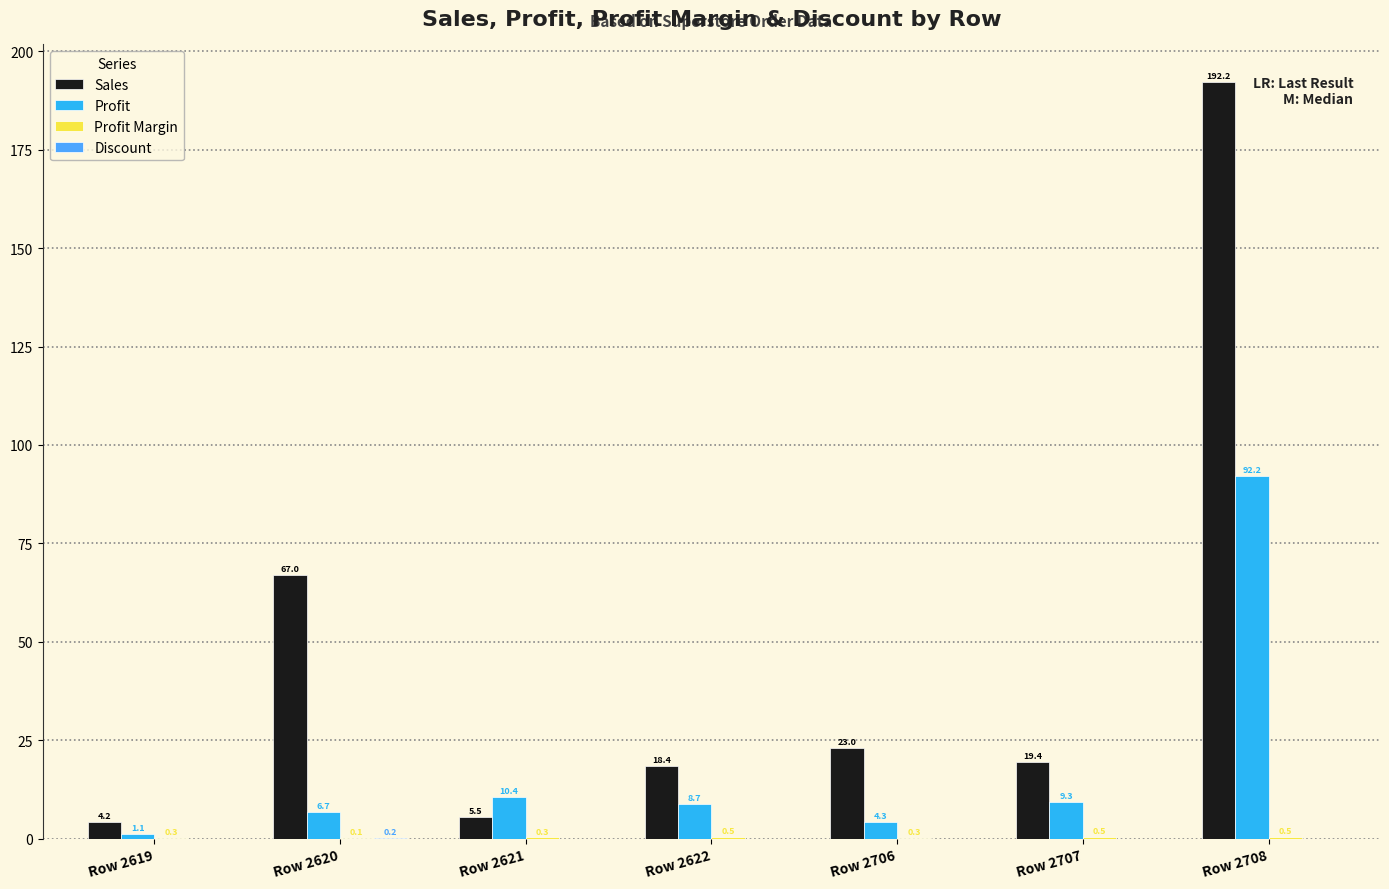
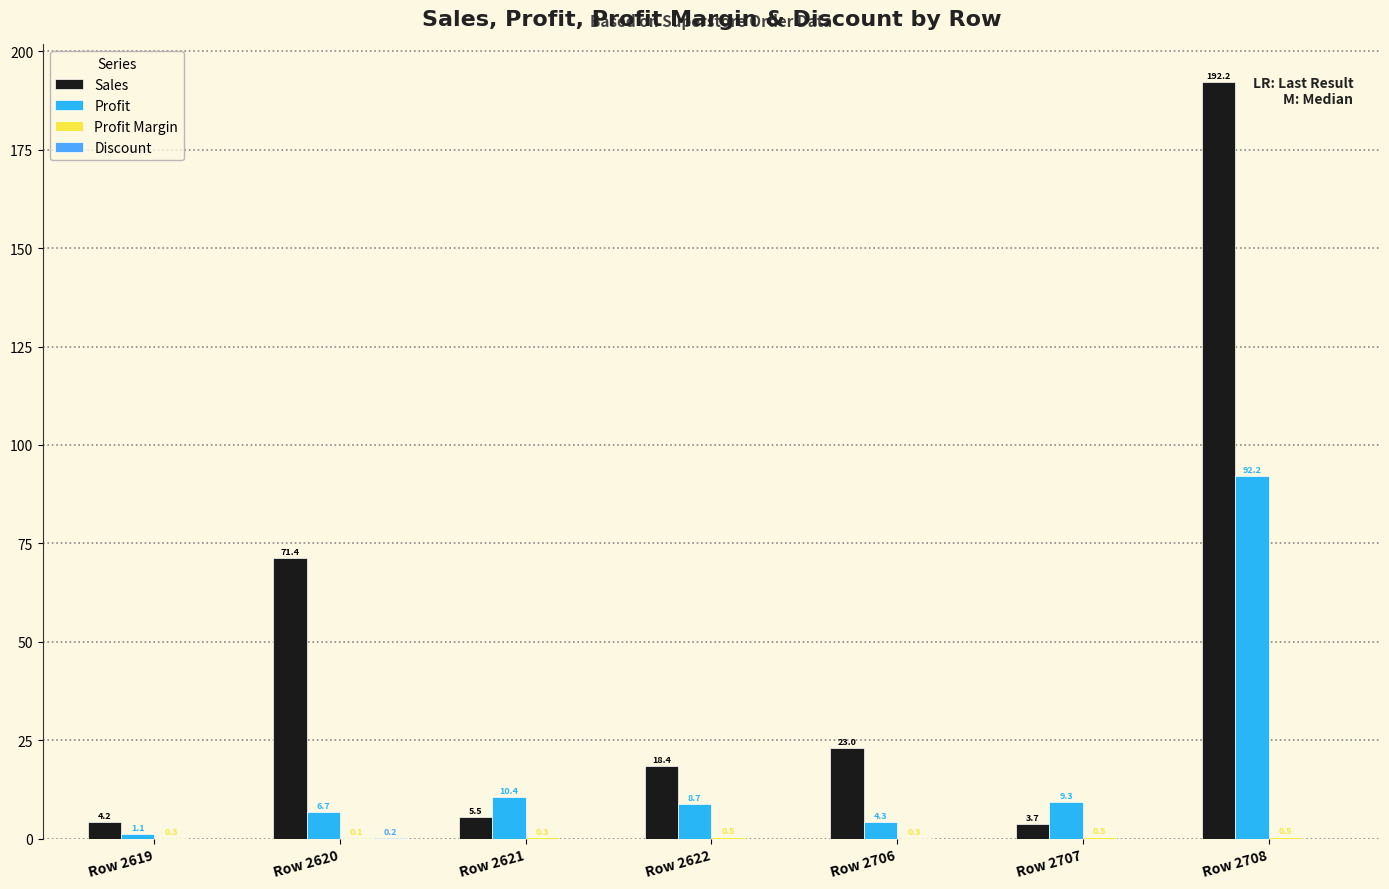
Sales, Row 2620: 67.0 -> 71.4
Sales, Row 2707: 19.4 -> 3.7
